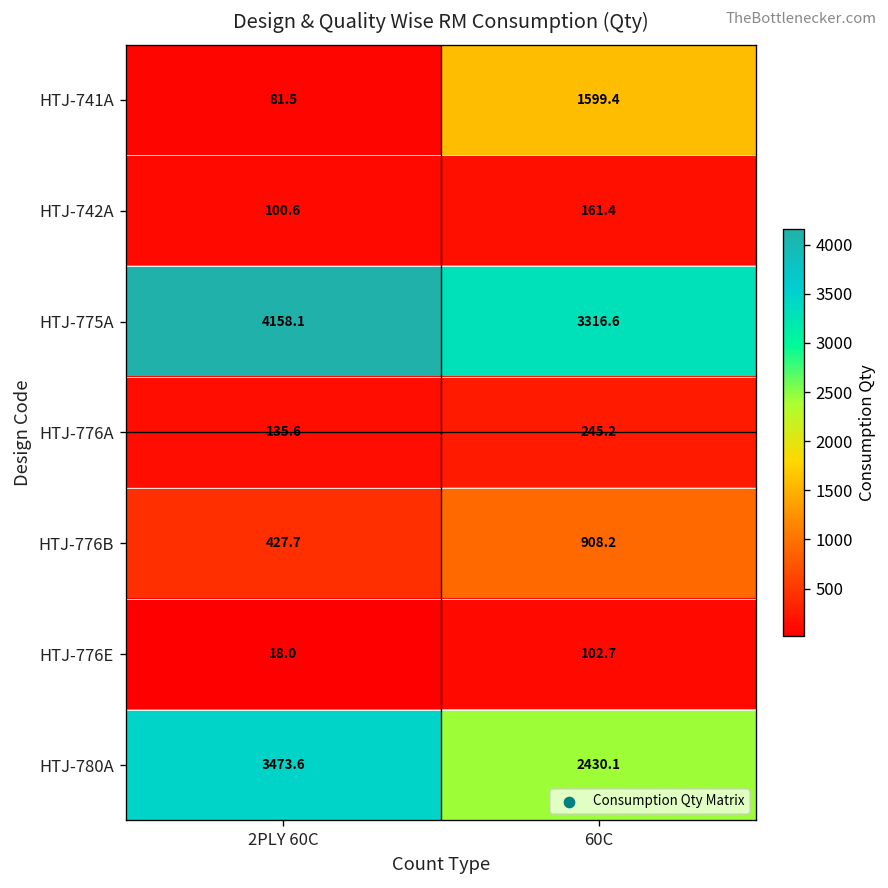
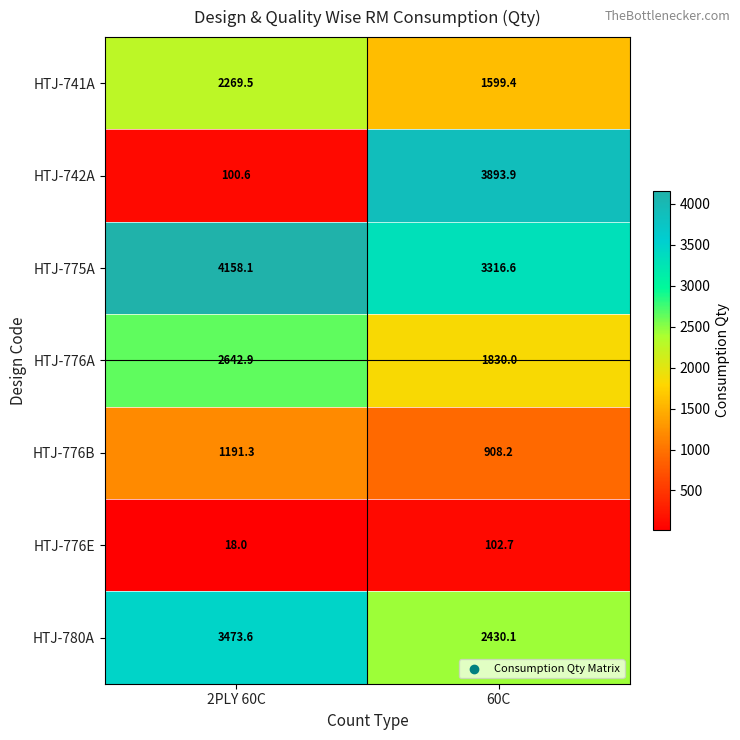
HTJ-741A, 2PLY 60C: 81.5 -> 2269.5
HTJ-742A, 60C: 161.4 -> 3893.9
HTJ-776A, 2PLY 60C: 135.6 -> 2642.9
HTJ-776A, 60C: 245.2 -> 1830.0
HTJ-776B, 2PLY 60C: 427.7 -> 1191.3
